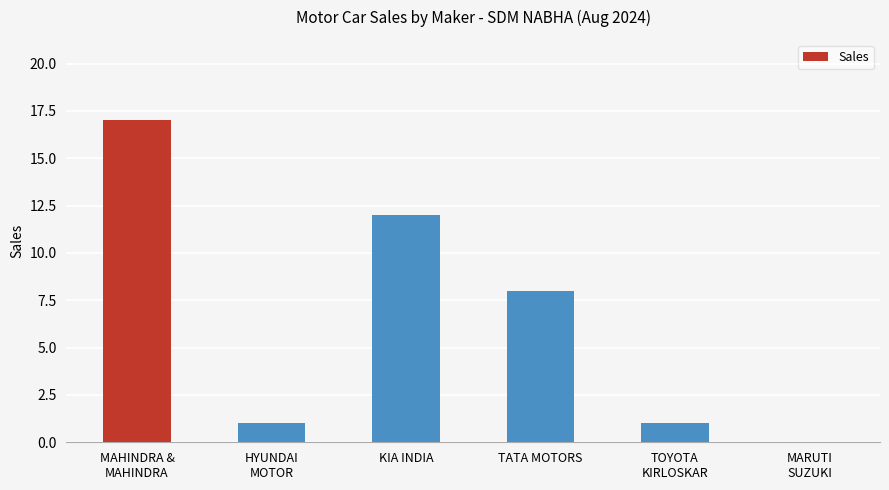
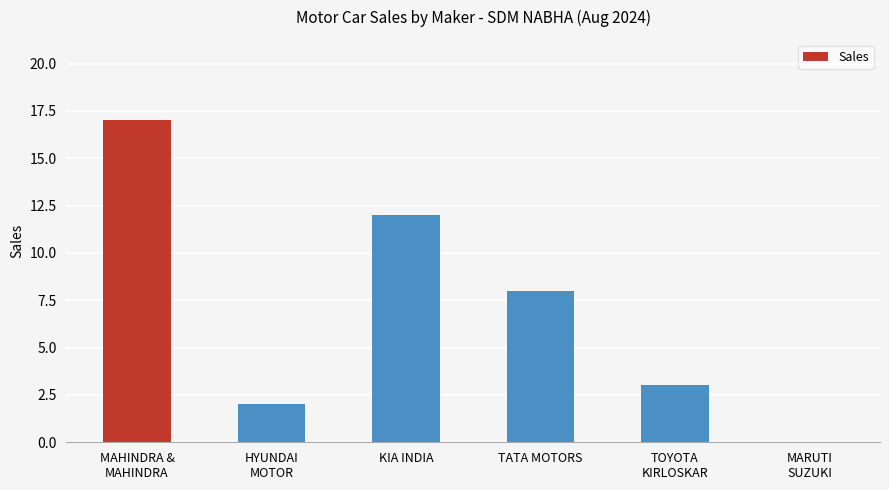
HYUNDAI MOTOR: 1 -> 2
TOYOTA KIRLOSKAR: 1 -> 3
